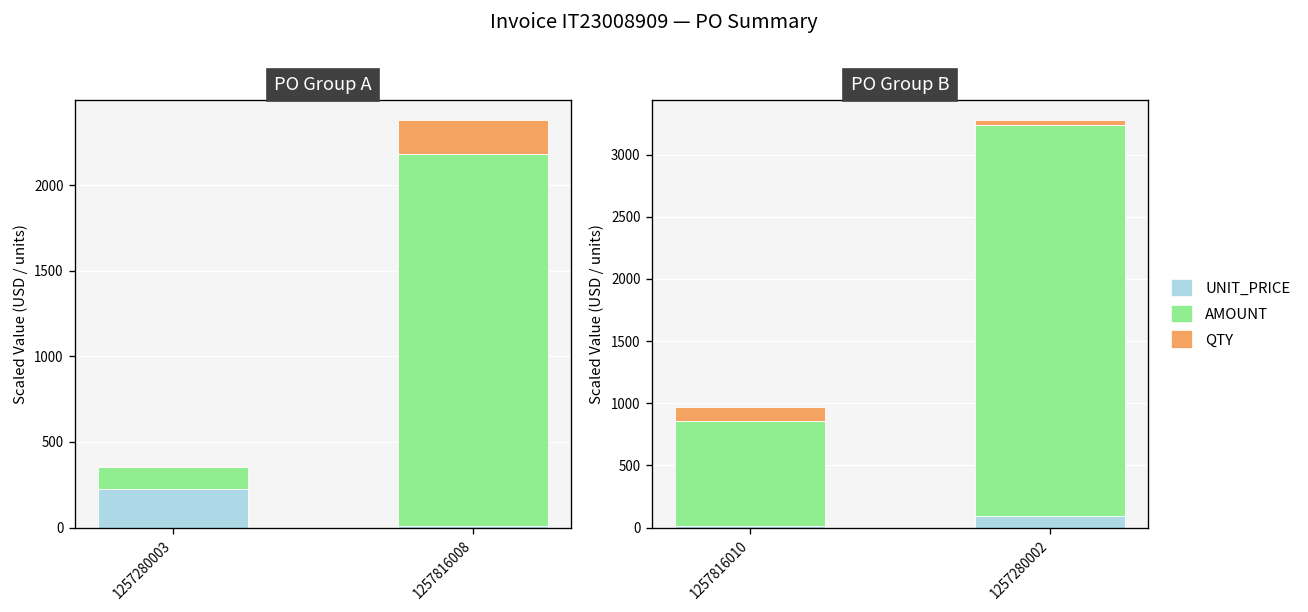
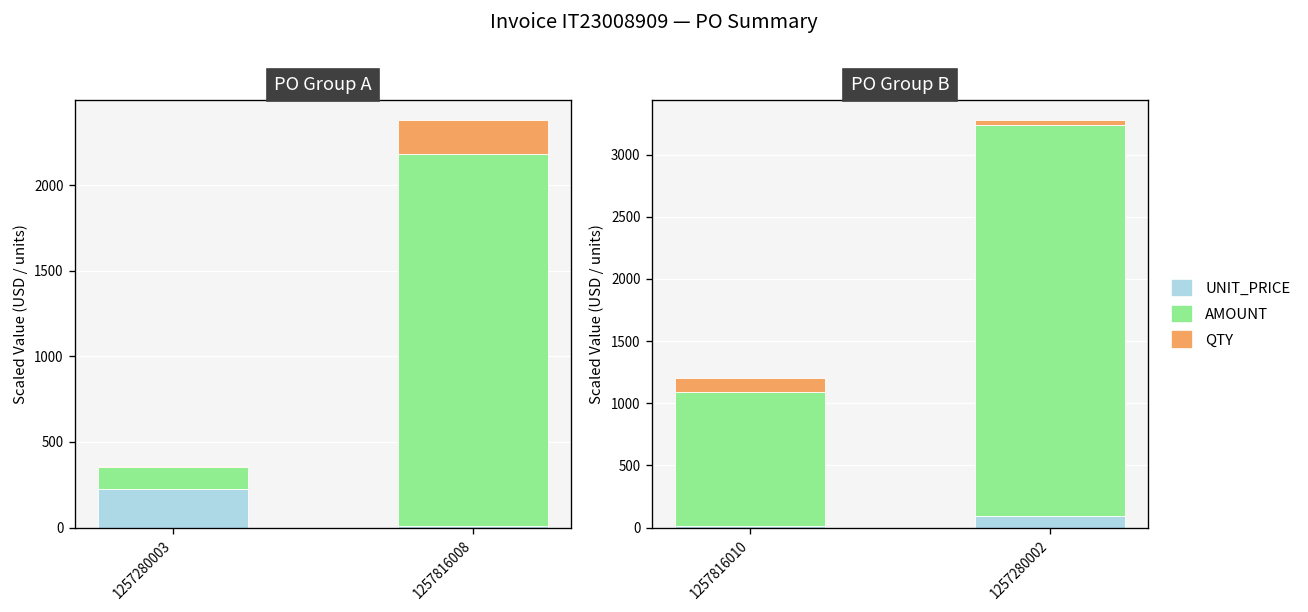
PO Group B, AMOUNT, 1257816010: 850 -> 1080
